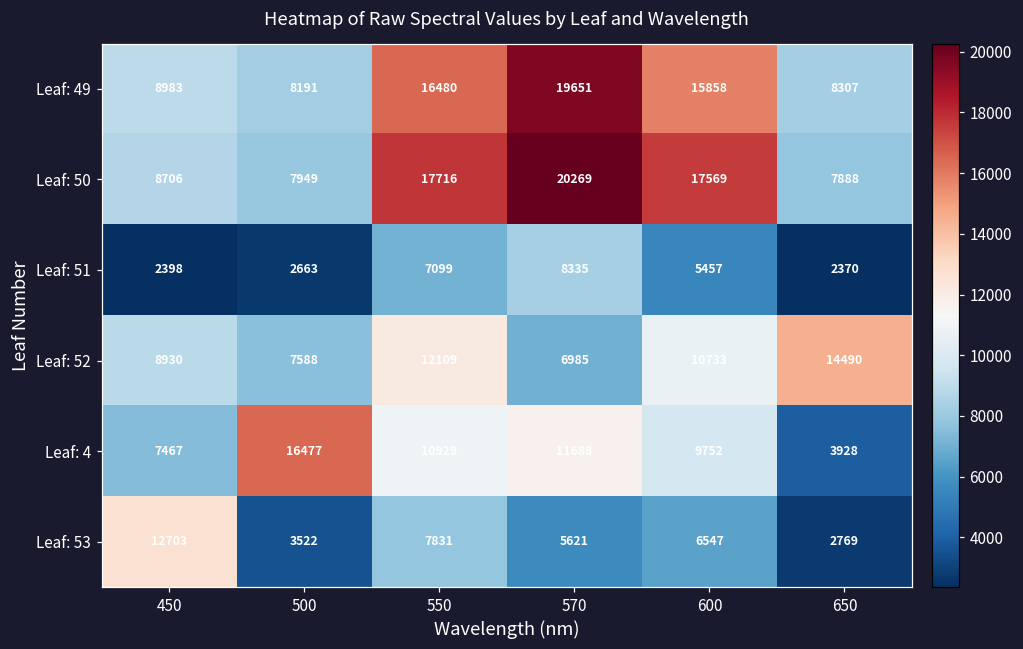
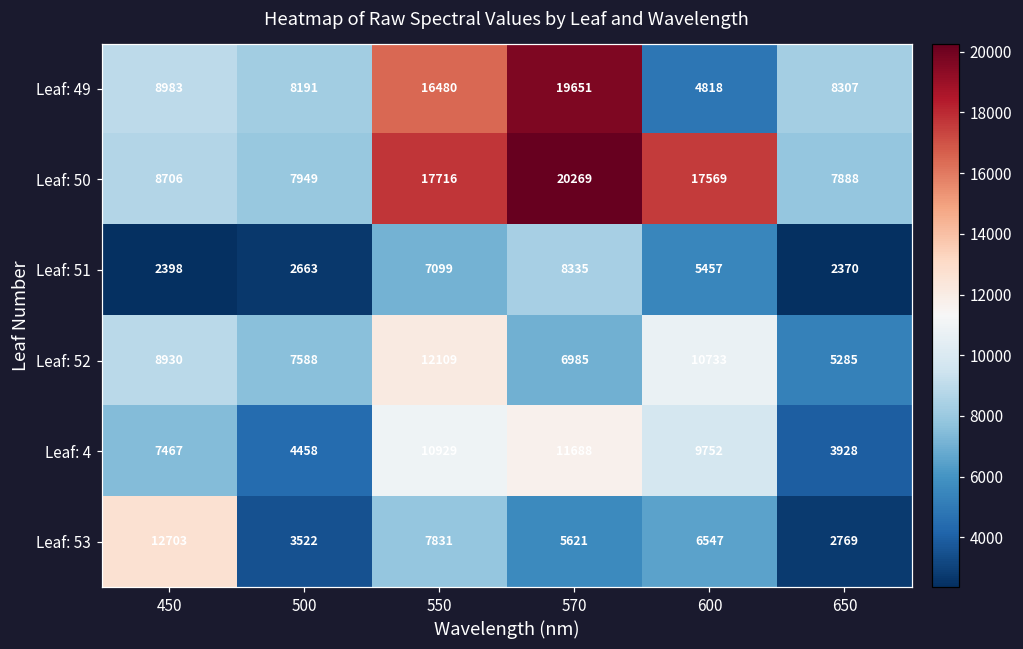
Leaf: 49, 600: 15858 -> 4818
Leaf: 52, 650: 14490 -> 5285
Leaf: 4, 500: 16477 -> 4458
